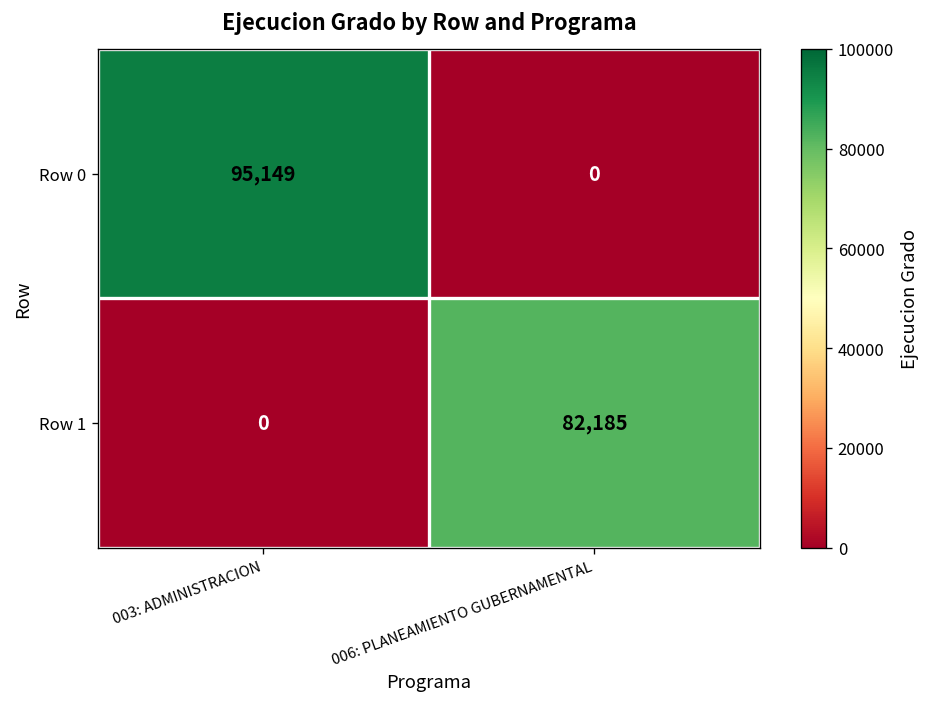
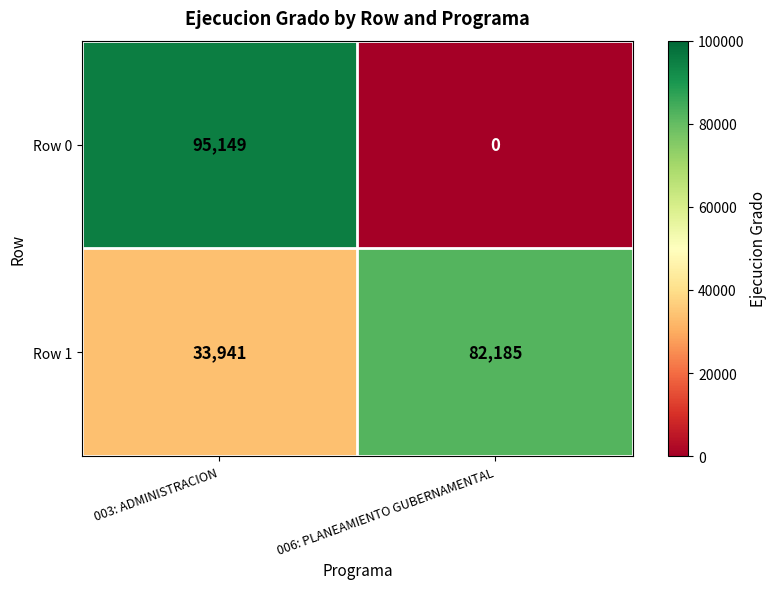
Row 1, 003: ADMINISTRACION: 0 -> 33,941
